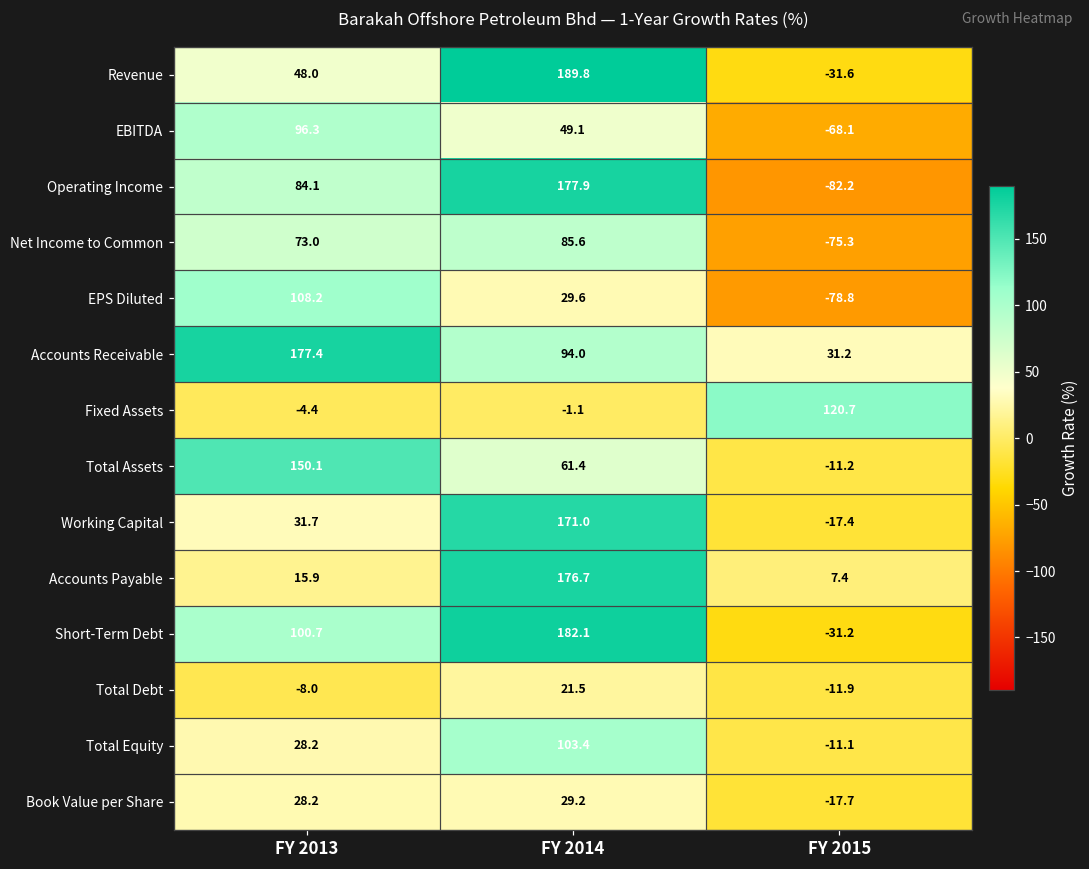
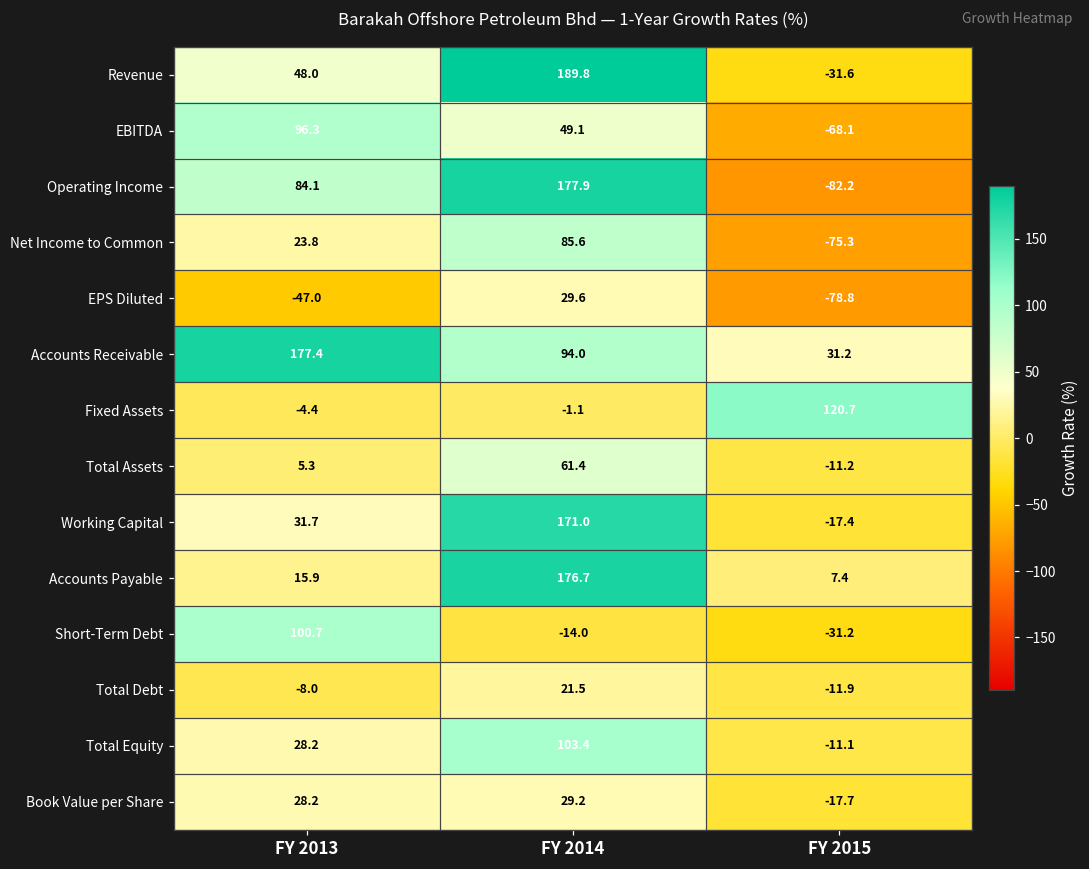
Net Income to Common, FY 2013: 73.0 -> 23.8
EPS Diluted, FY 2013: 108.2 -> -47.0
Total Assets, FY 2013: 150.1 -> 5.3
Short-Term Debt, FY 2014: 182.1 -> -14.0
